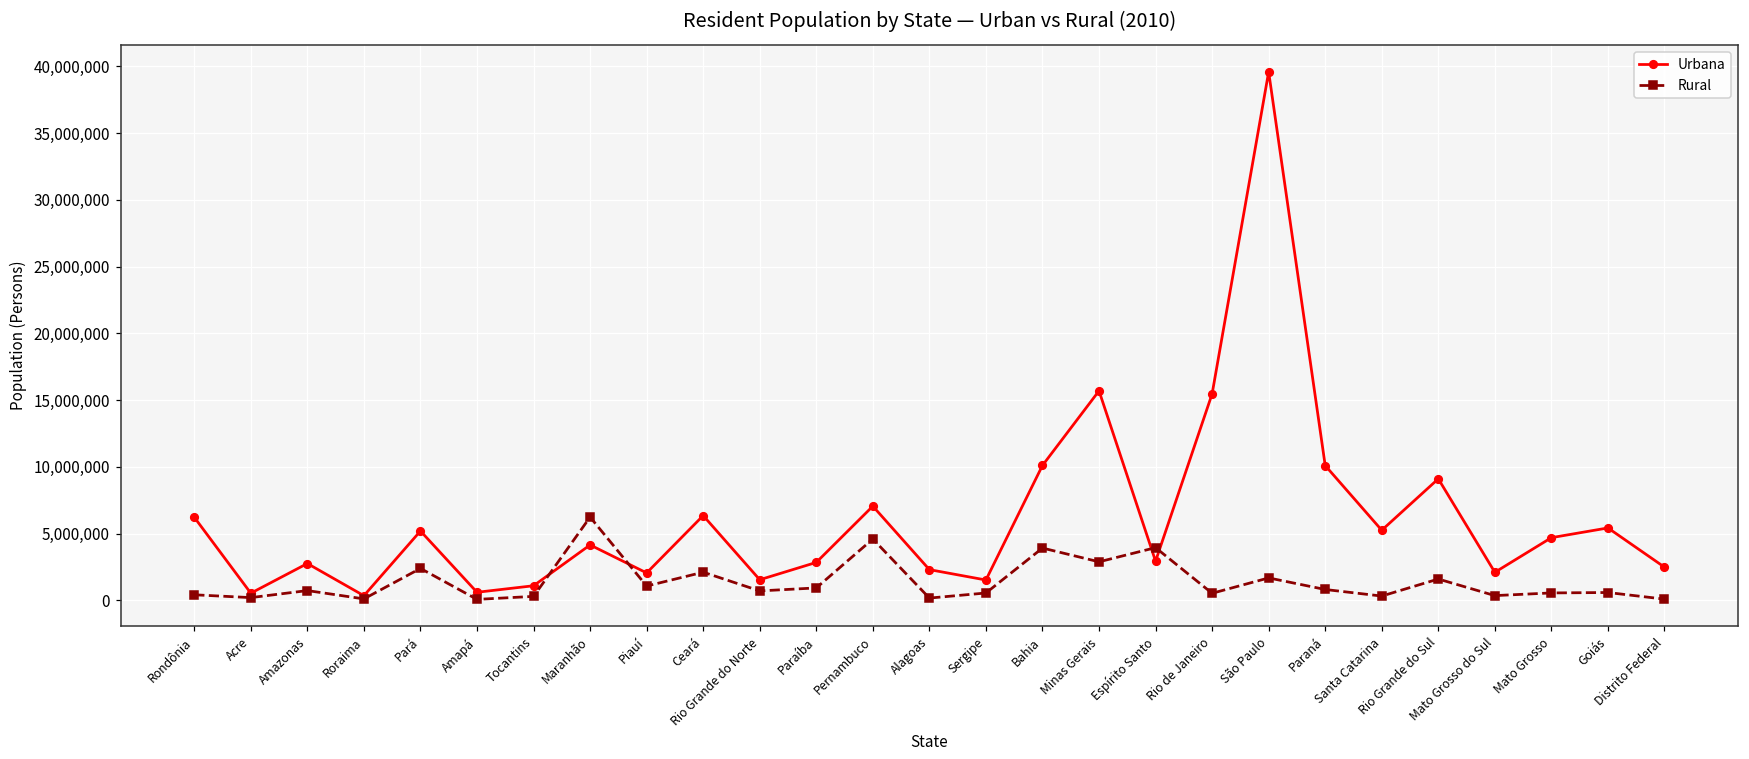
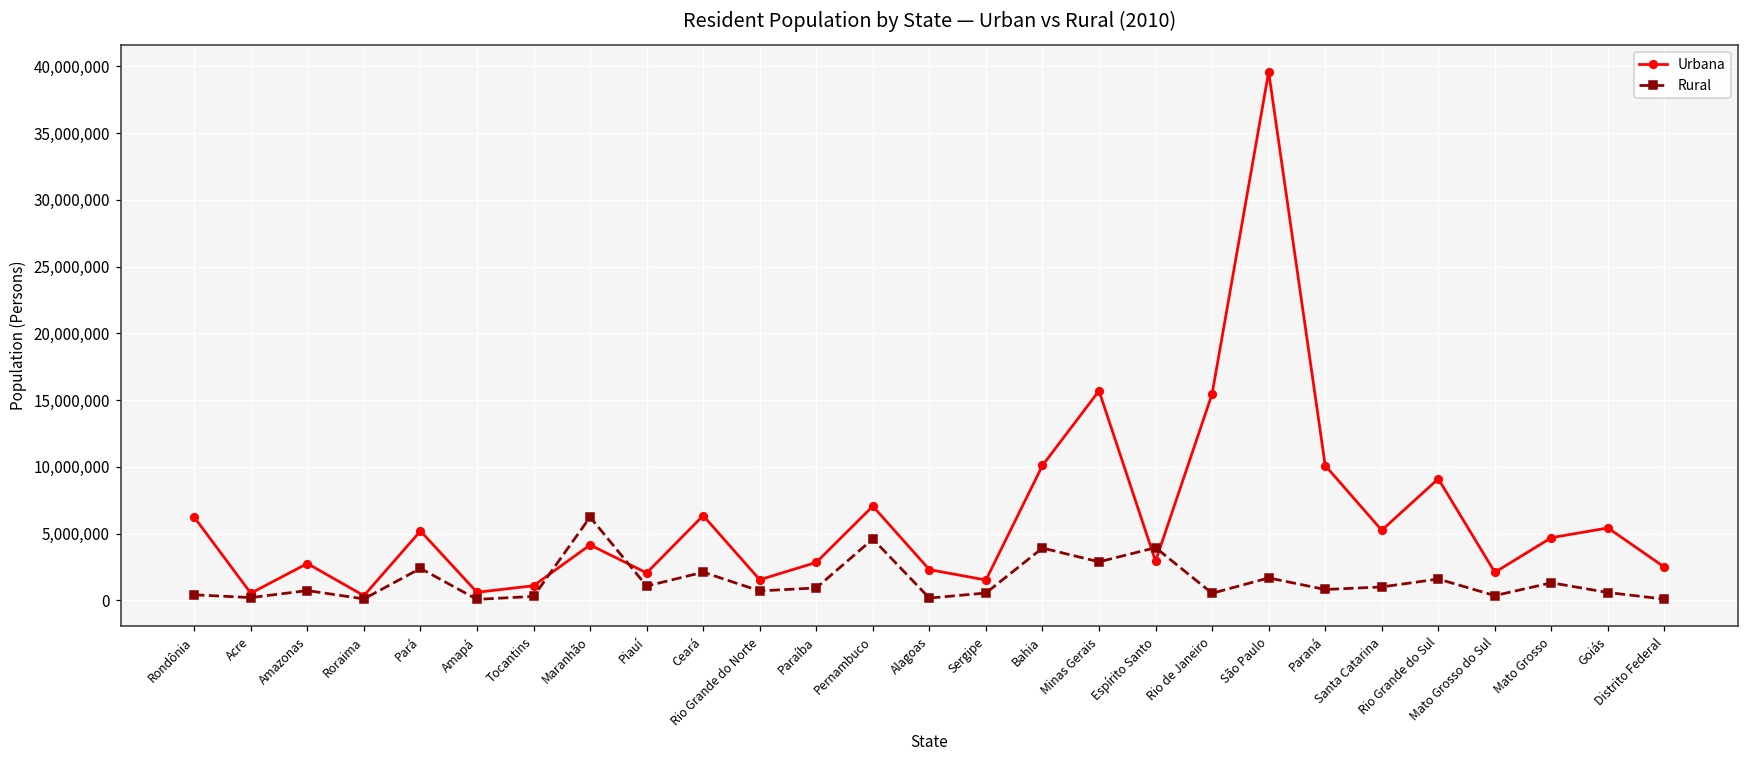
Rural, Santa Catarina: 300,000 -> 1,000,000
Rural, Mato Grosso: 600,000 -> 1,300,000
